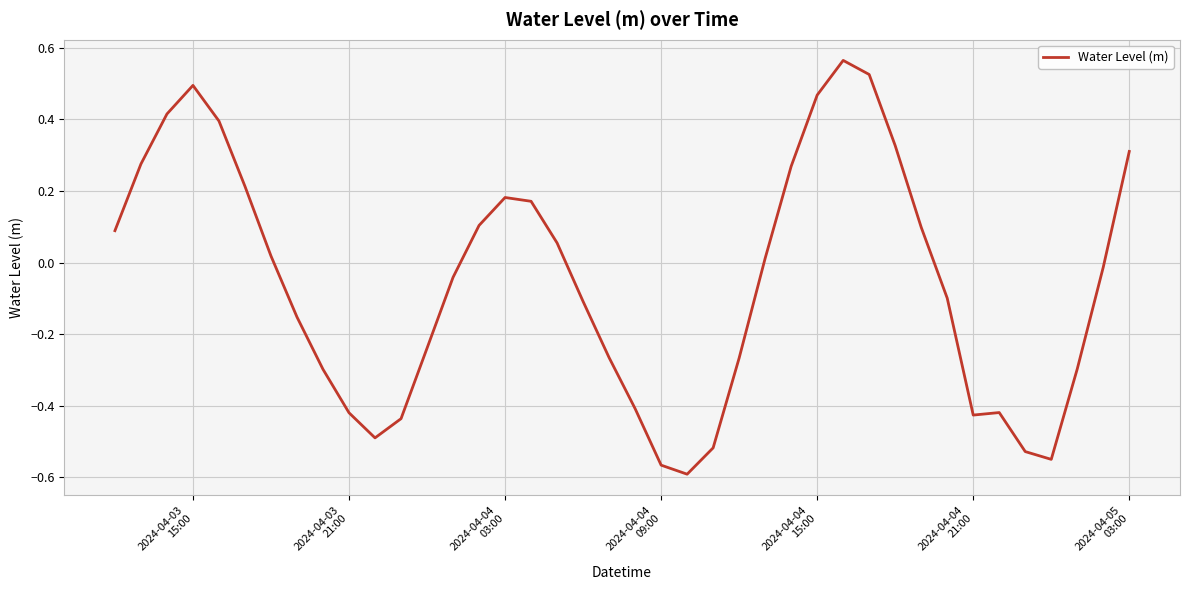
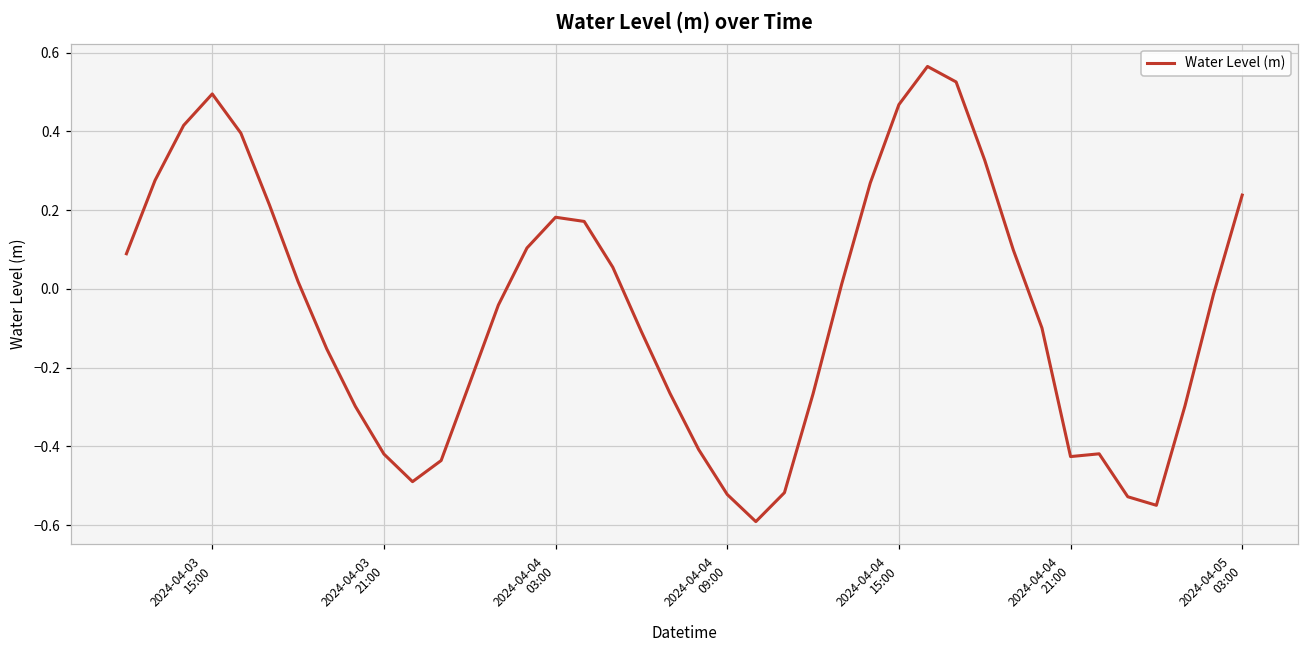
2024-04-04 09:00: -0.57 -> -0.52
2024-04-05 03:00: 0.31 -> 0.24
